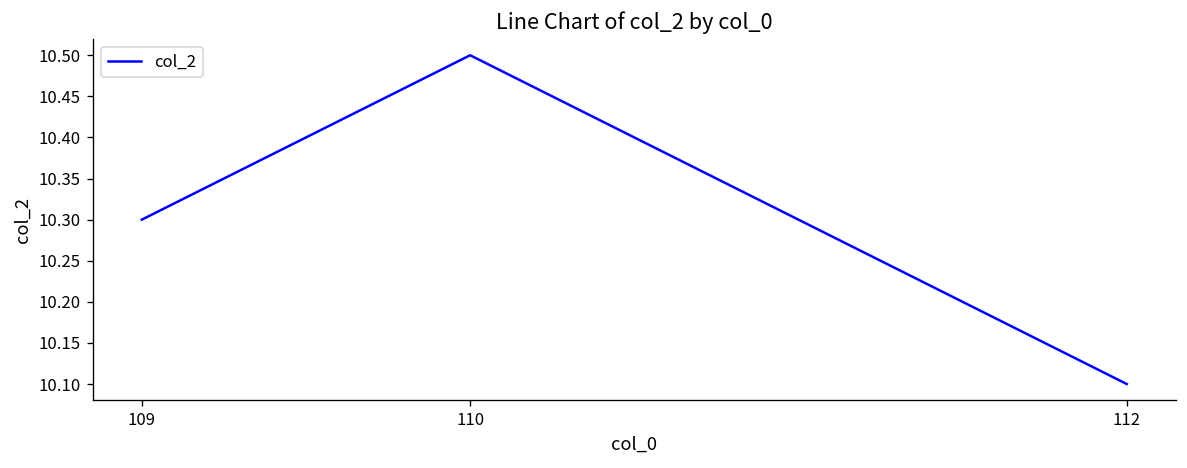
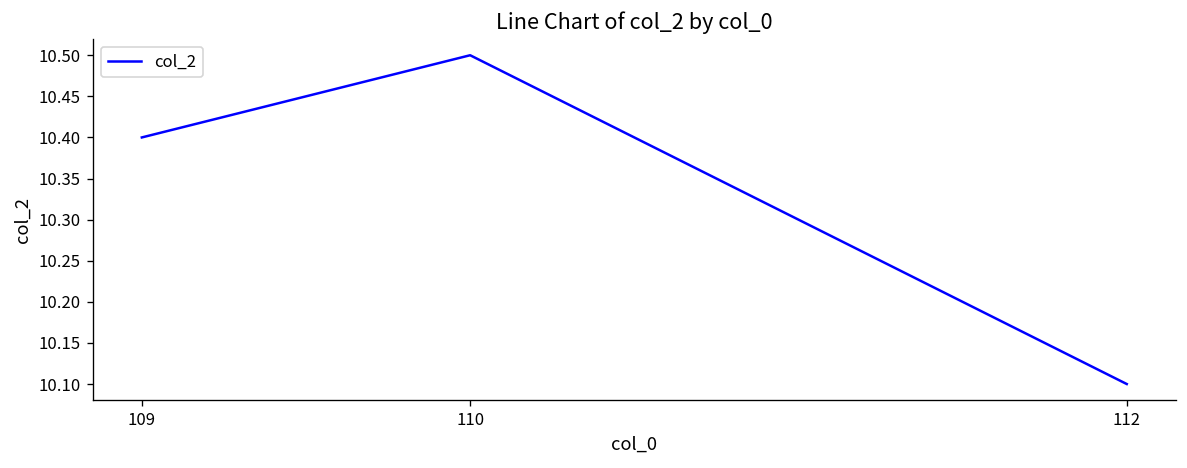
109: 10.3 -> 10.4
